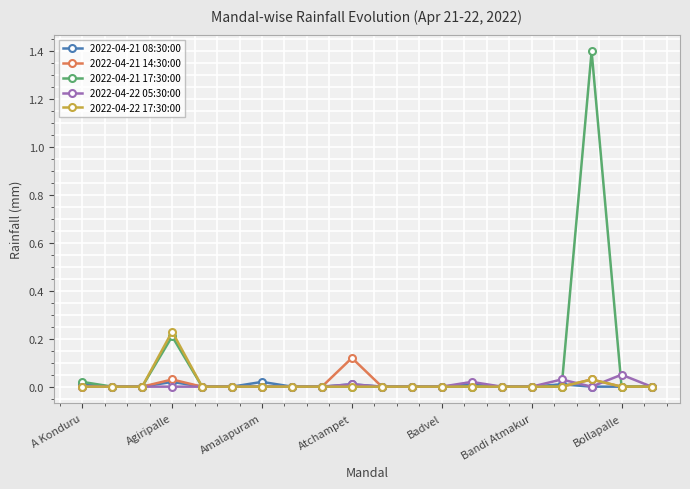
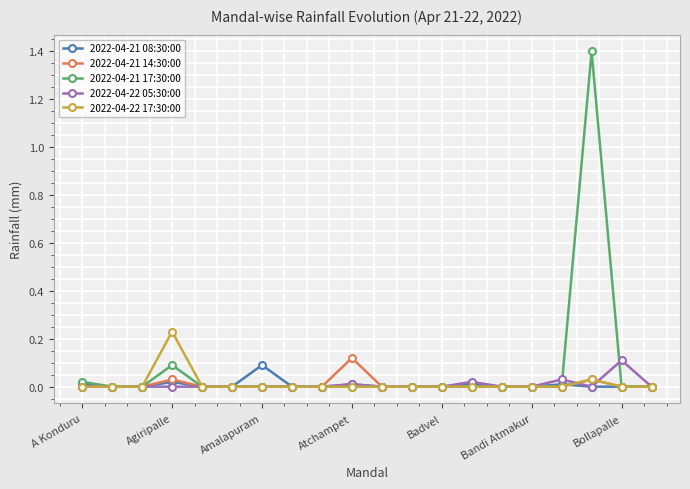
2022-04-21 17:30:00, Agiripalle: 0.21 -> 0.09
2022-04-21 08:30:00, Amalapuram: 0.02 -> 0.09
2022-04-22 05:30:00, Bollapalle: 0.05 -> 0.11
